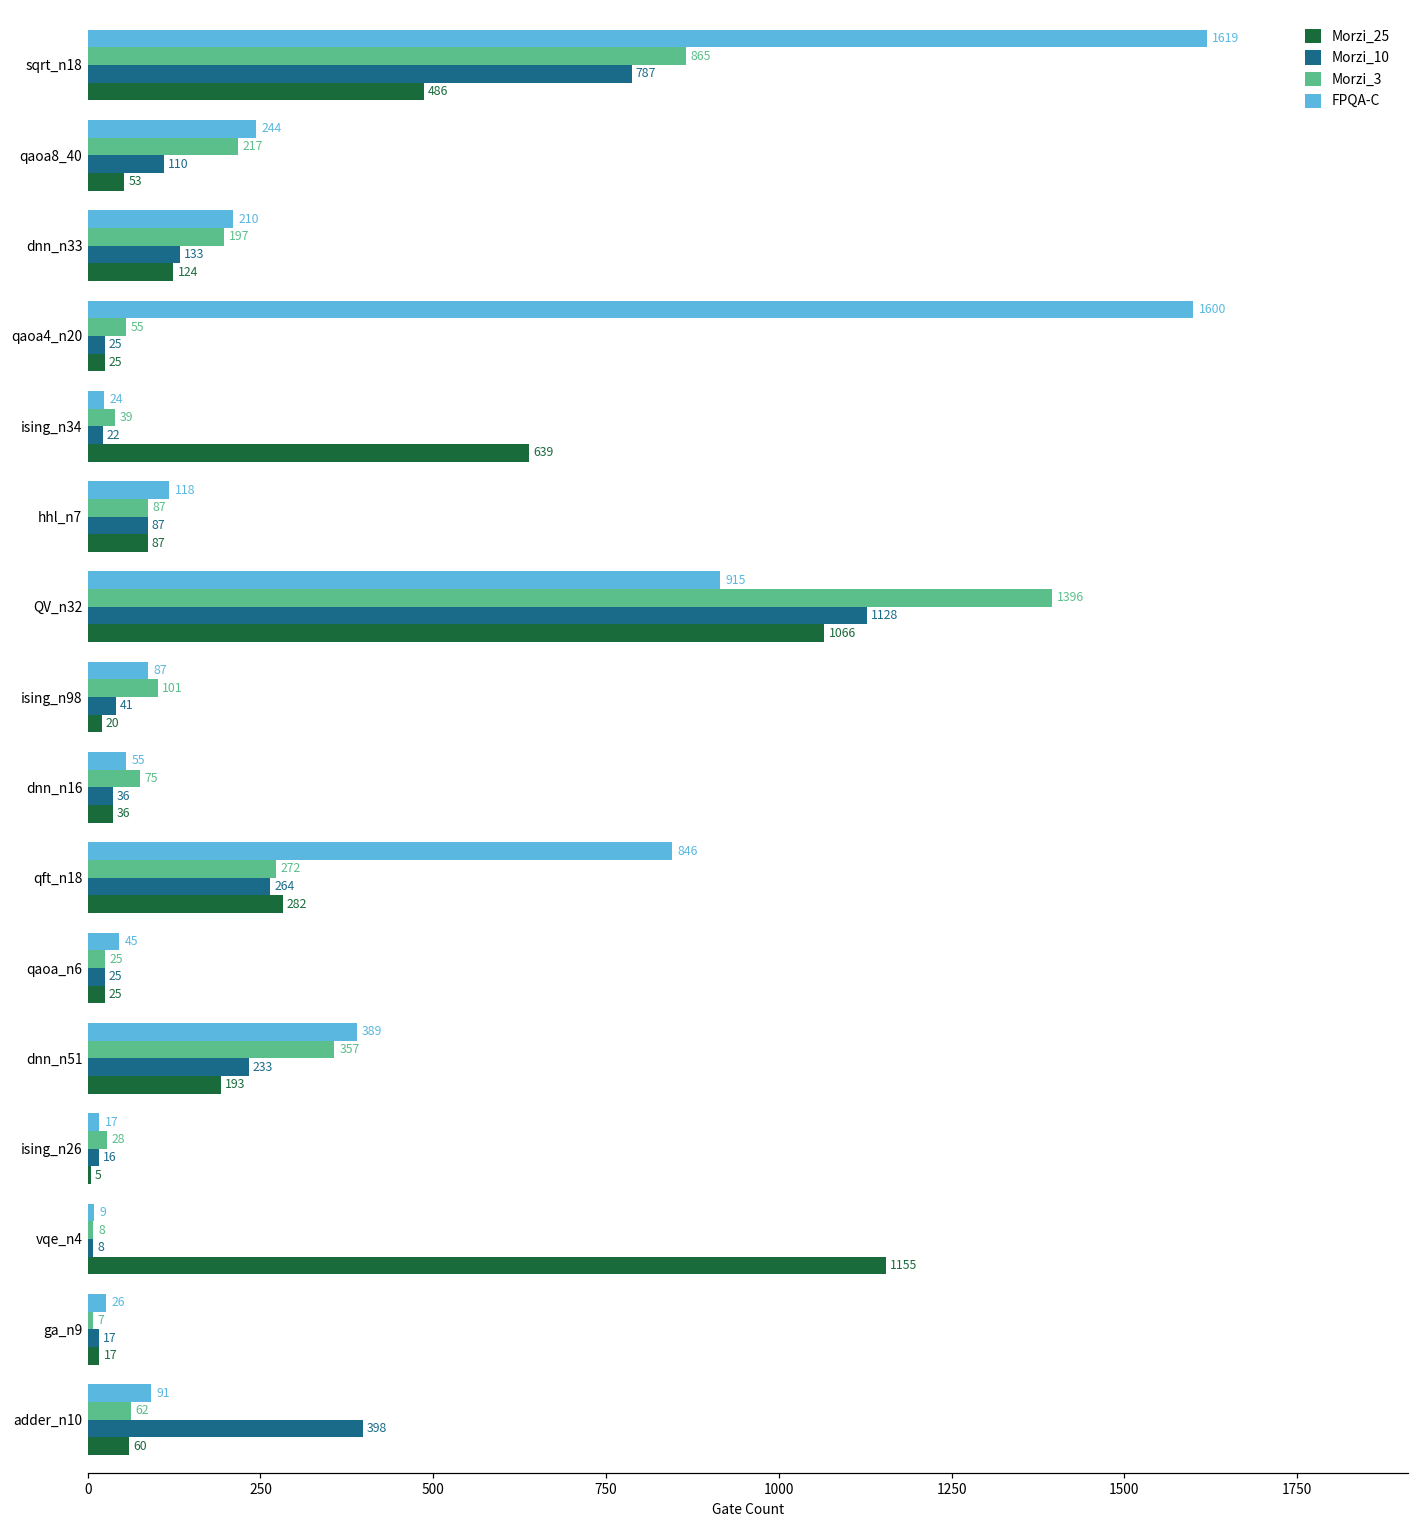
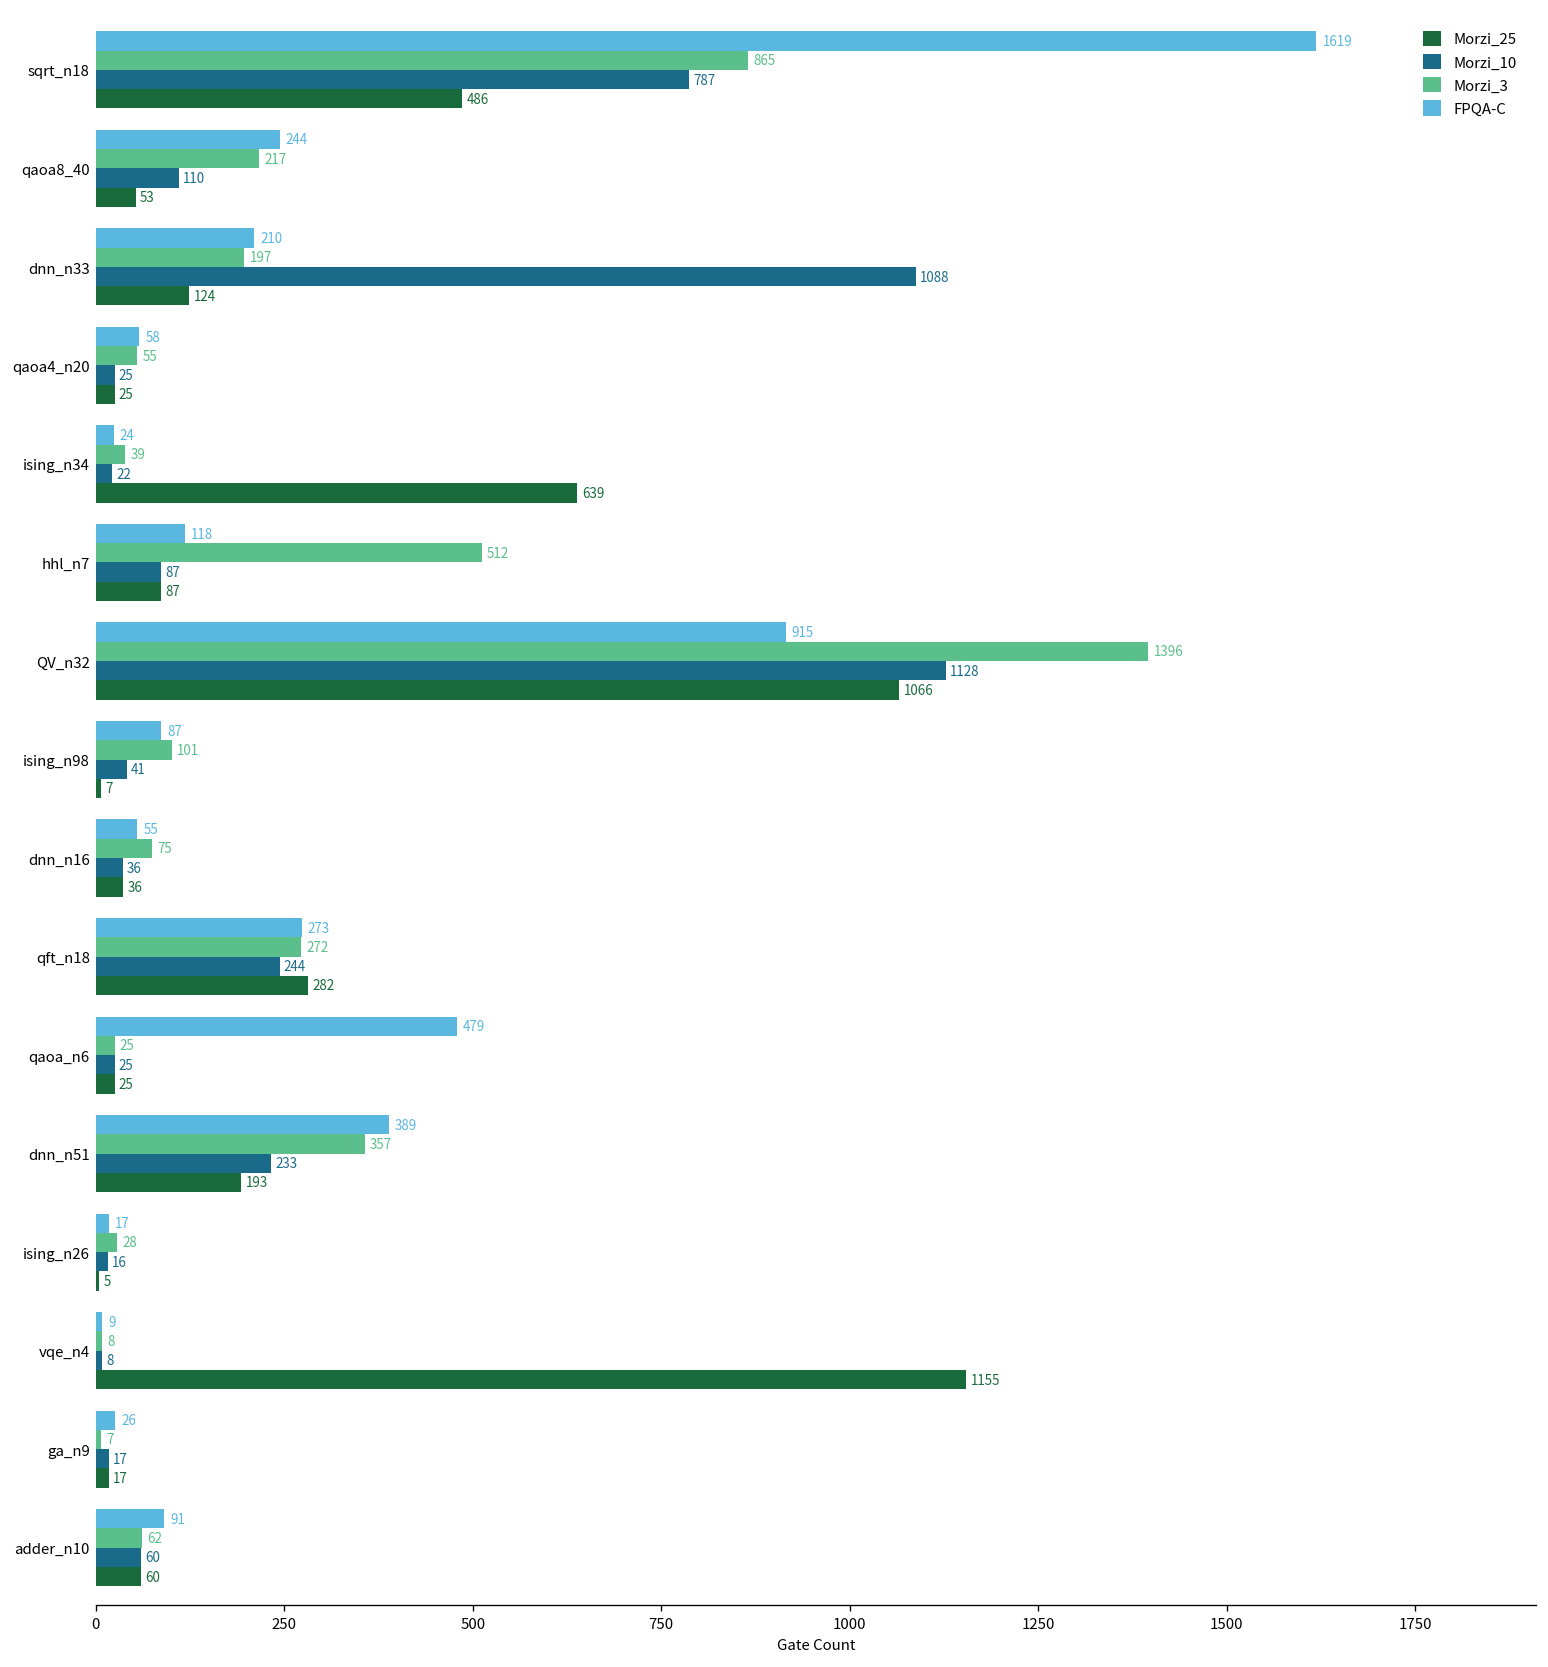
Morzi_10, dnn_n33: 133 -> 1088
FPQA-C, qaoa4_n20: 1600 -> 58
Morzi_3, hhl_n7: 87 -> 512
Morzi_25, ising_n98: 20 -> 7
FPQA-C, qft_n18: 846 -> 273
Morzi_10, qft_n18: 264 -> 244
FPQA-C, qaoa_n6: 45 -> 479
Morzi_10, adder_n10: 398 -> 60
